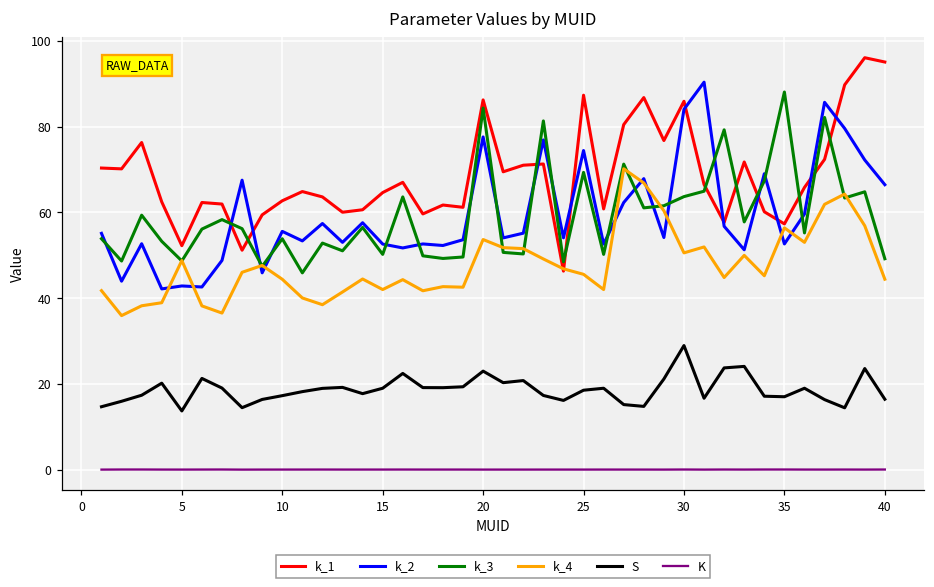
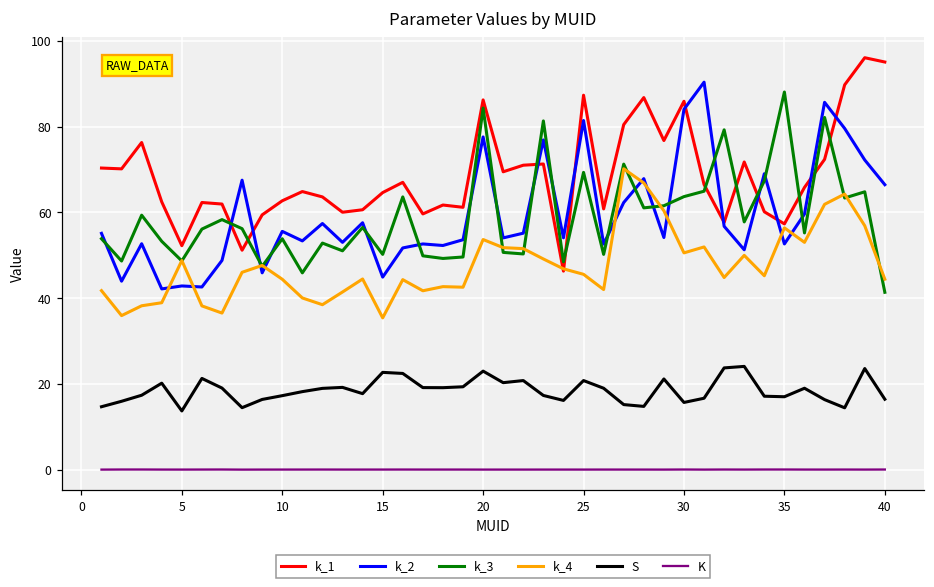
k_2, 15: 53 -> 45
k_4, 15: 42 -> 35
S, 15: 19 -> 23
k_2, 25: 74 -> 81
S, 25: 19 -> 21
S, 30: 29 -> 16
k_3, 40: 49 -> 41
